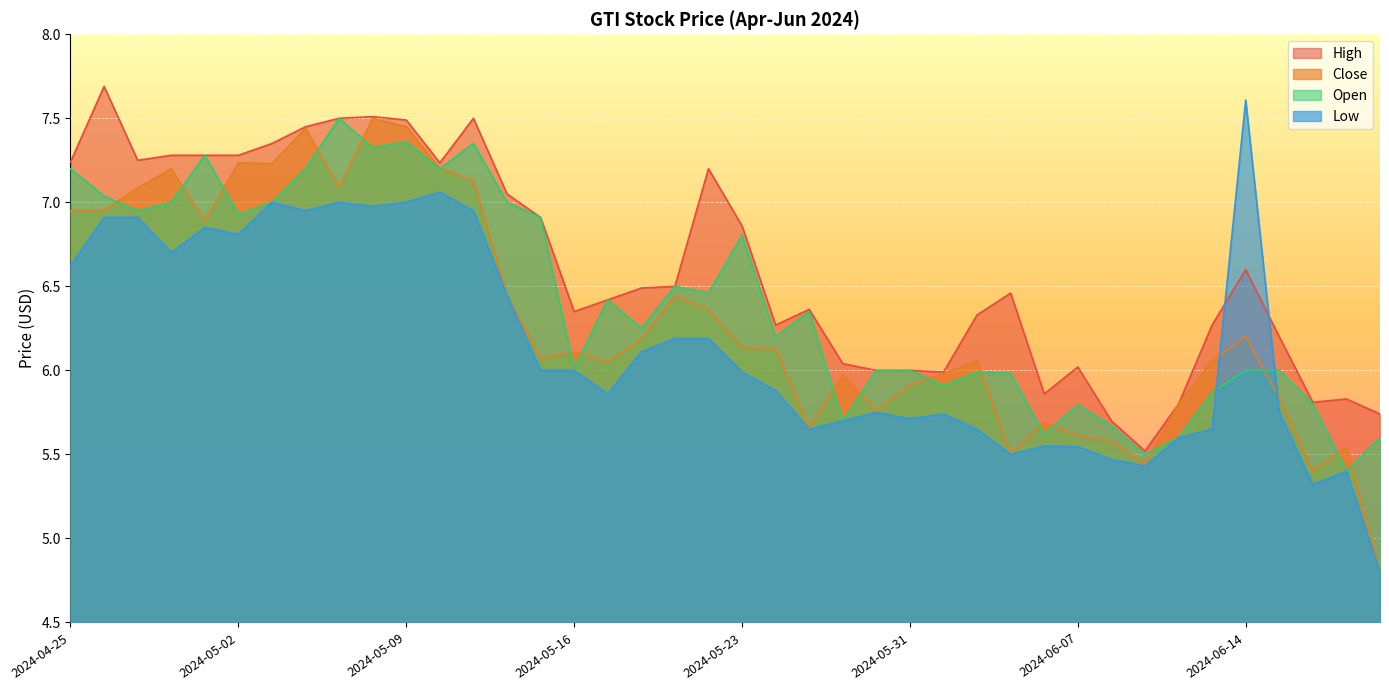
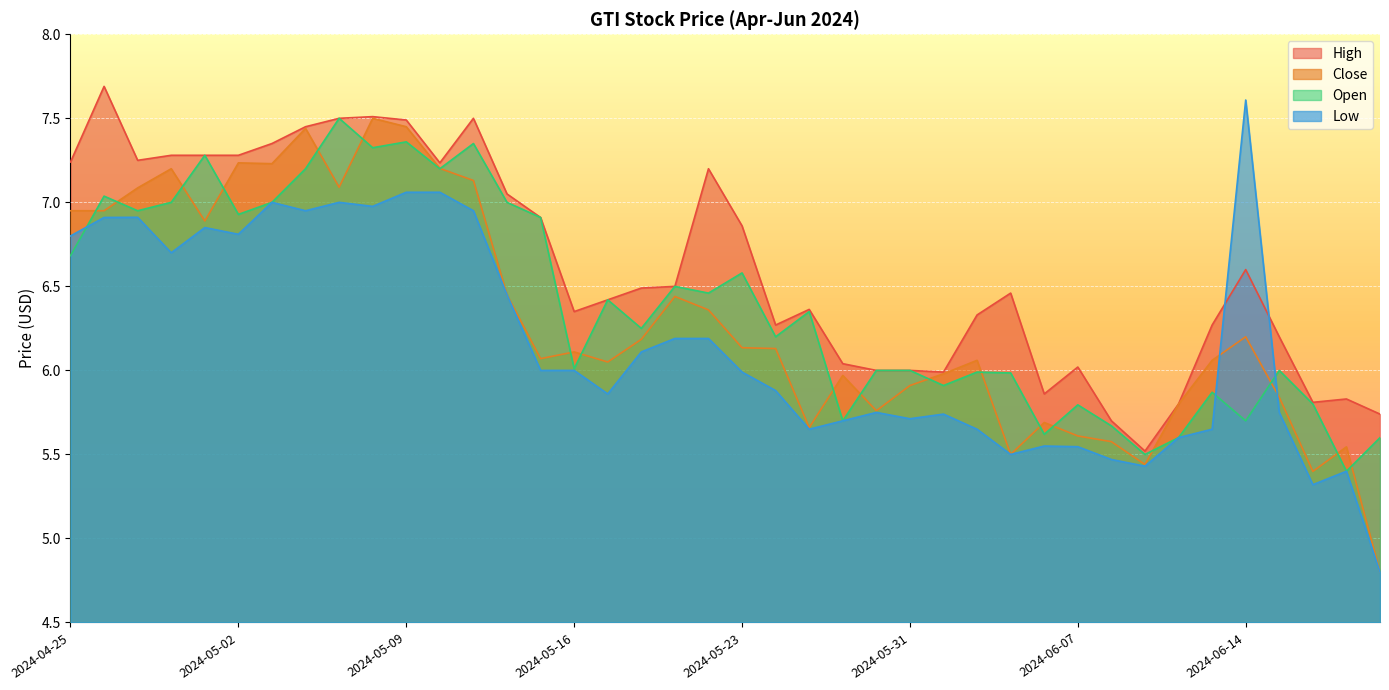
Open, 2024-04-25: 7.20 -> 6.68
Low, 2024-04-25: 6.62 -> 6.80
Low, 2024-05-09: 7.00 -> 7.06
Open, 2024-05-23: 6.80 -> 6.58
Open, 2024-06-14: 6.0 -> 5.7
